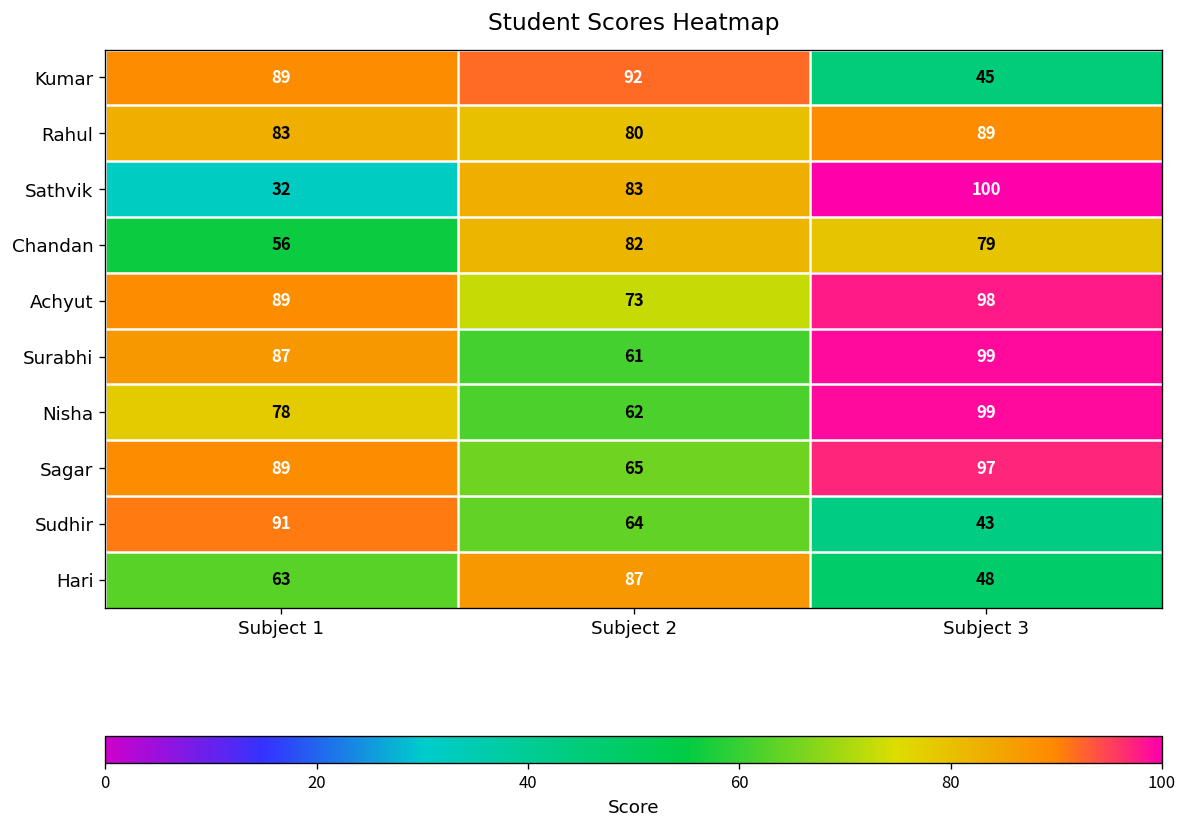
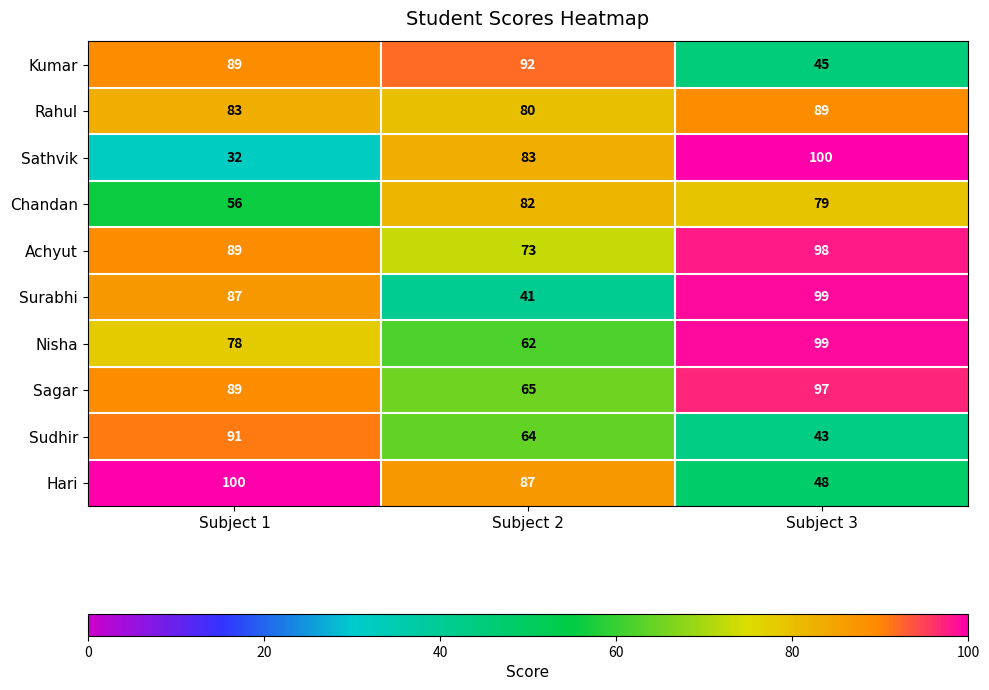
Surabhi, Subject 2: 61 -> 41
Hari, Subject 1: 63 -> 100
